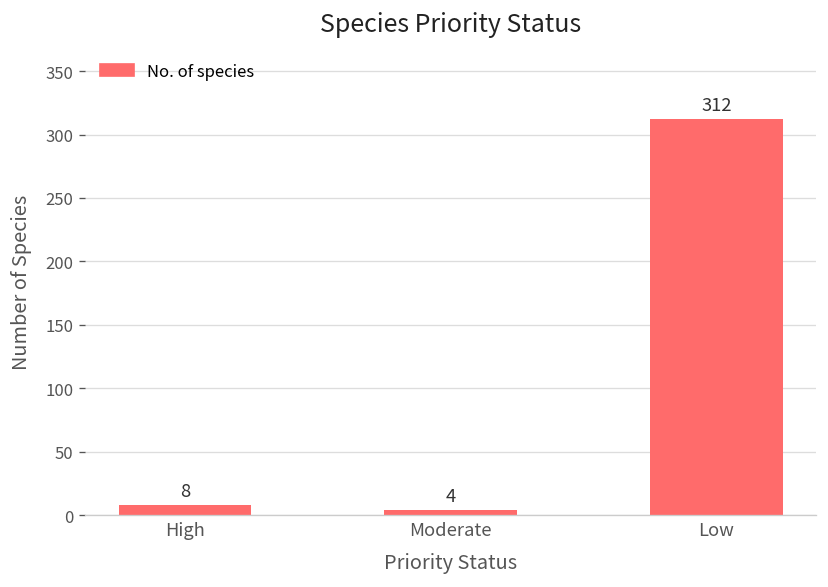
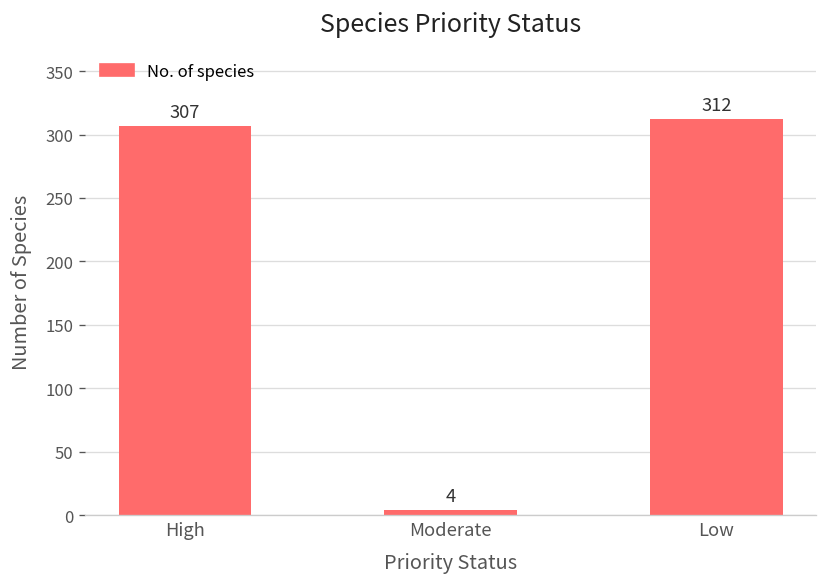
High: 8 -> 307
